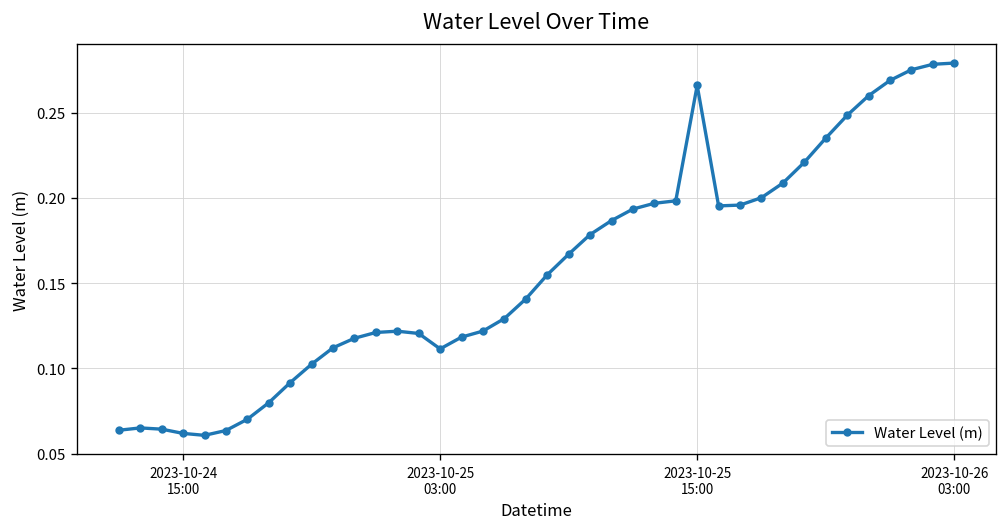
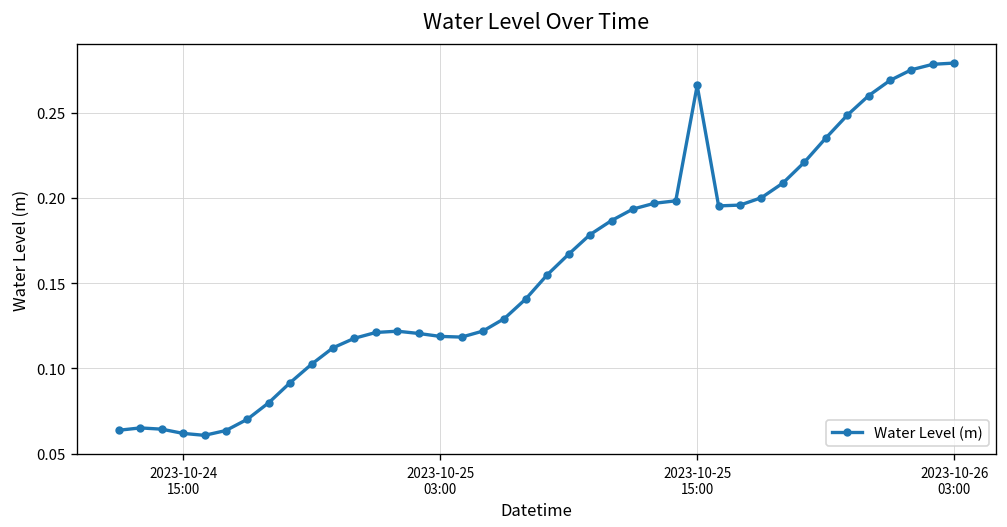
2023-10-25 03:00: 0.111 -> 0.119
